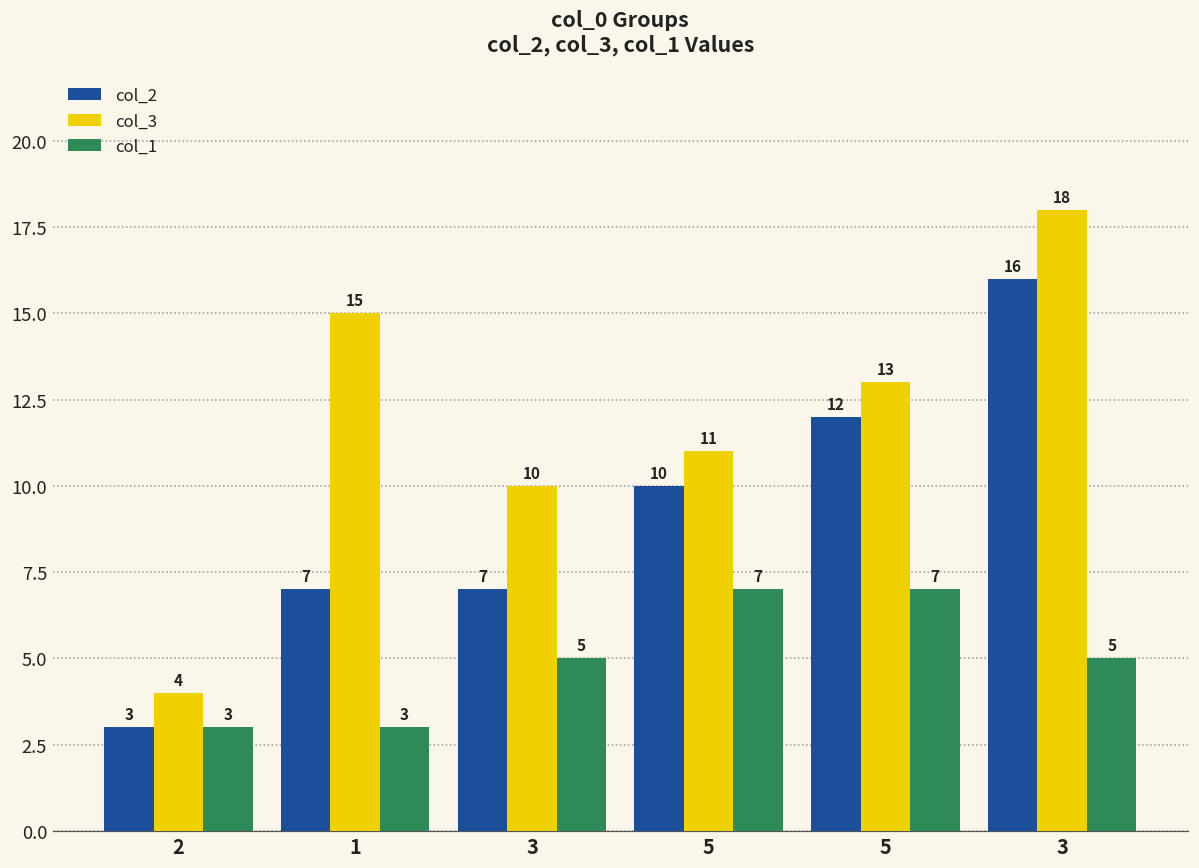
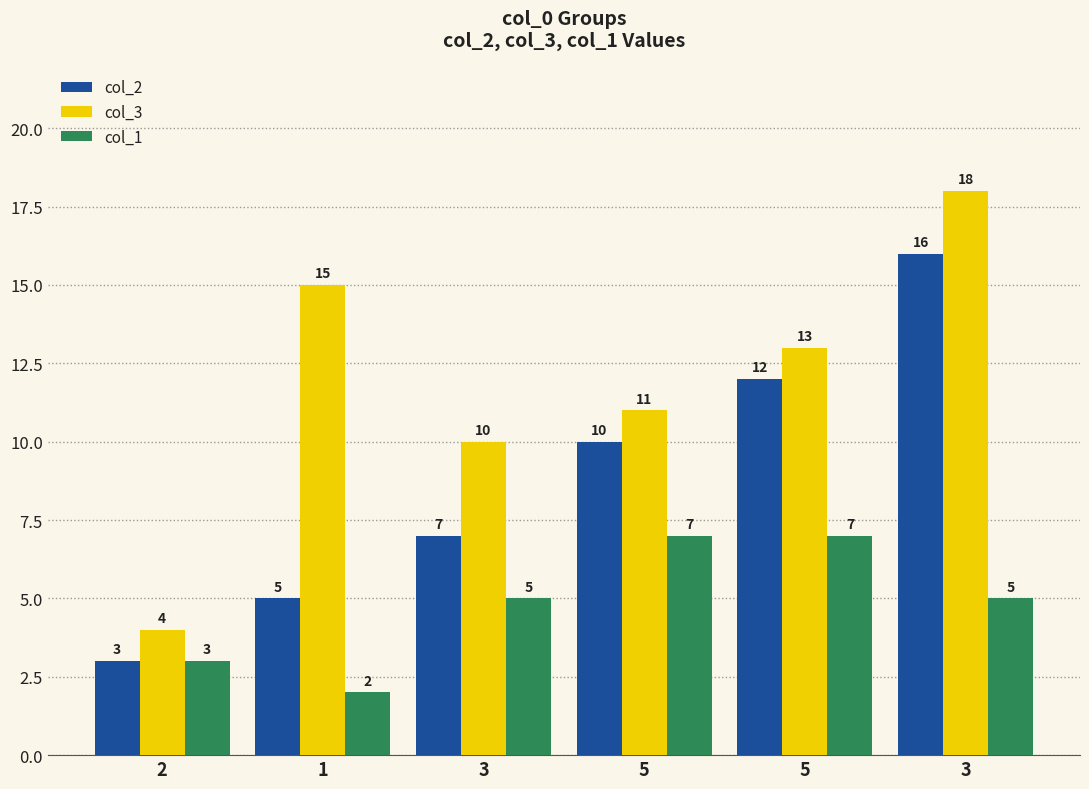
col_2, 1: 7 -> 5
col_1, 1: 3 -> 2
